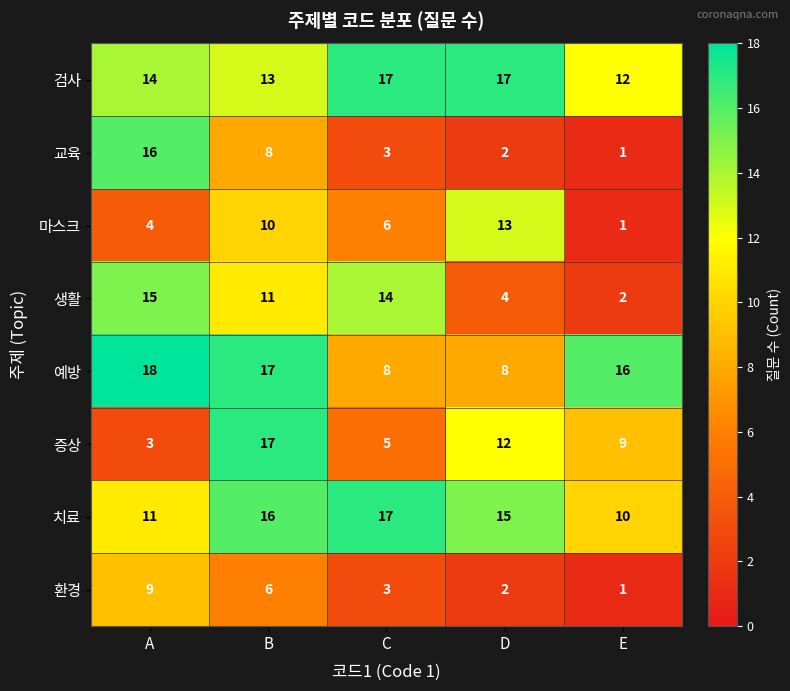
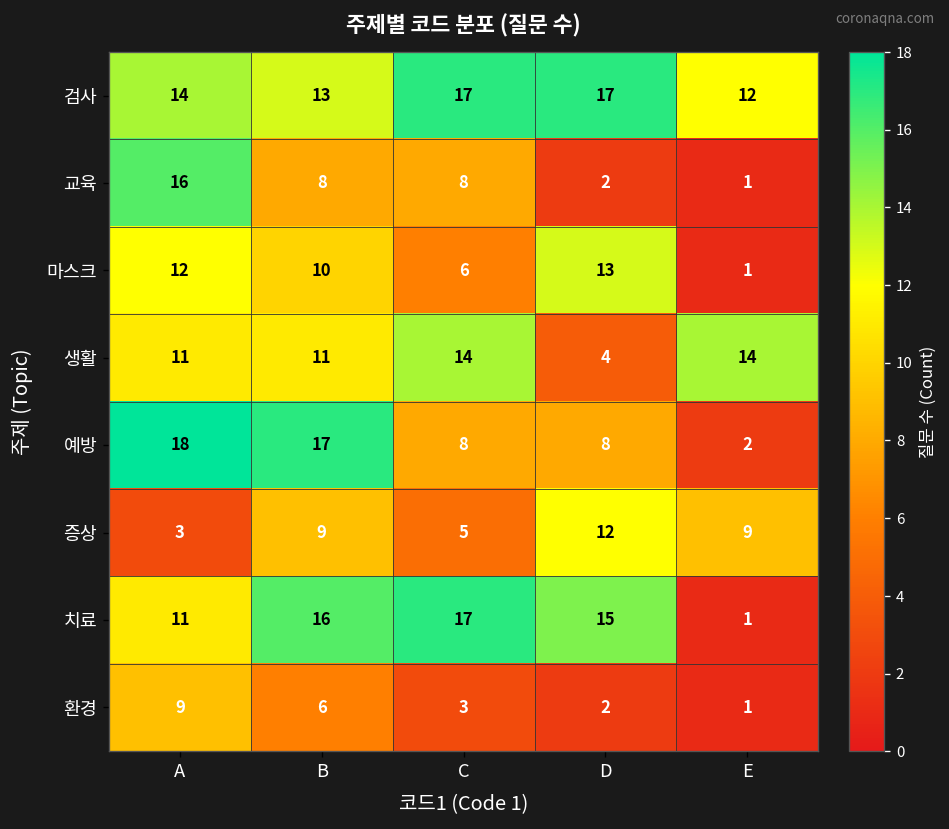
교육, C: 3 -> 8
마스크, A: 4 -> 12
생활, A: 15 -> 11
생활, E: 2 -> 14
예방, E: 16 -> 2
증상, B: 17 -> 9
치료, E: 10 -> 1
